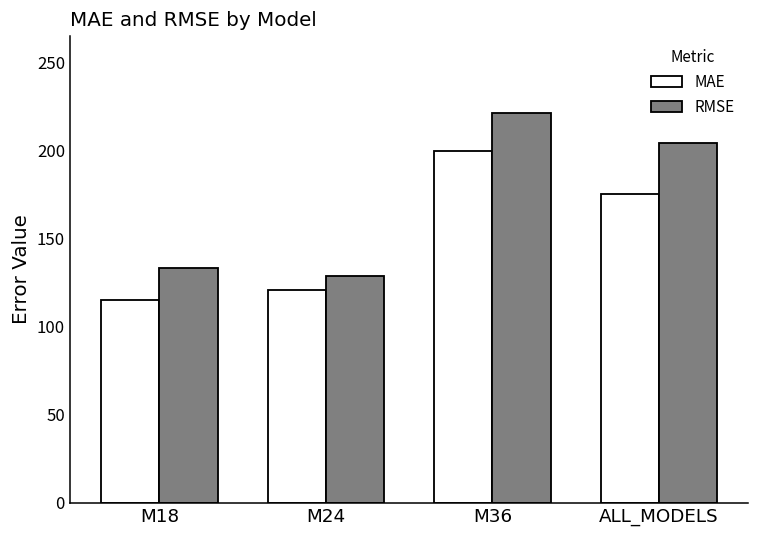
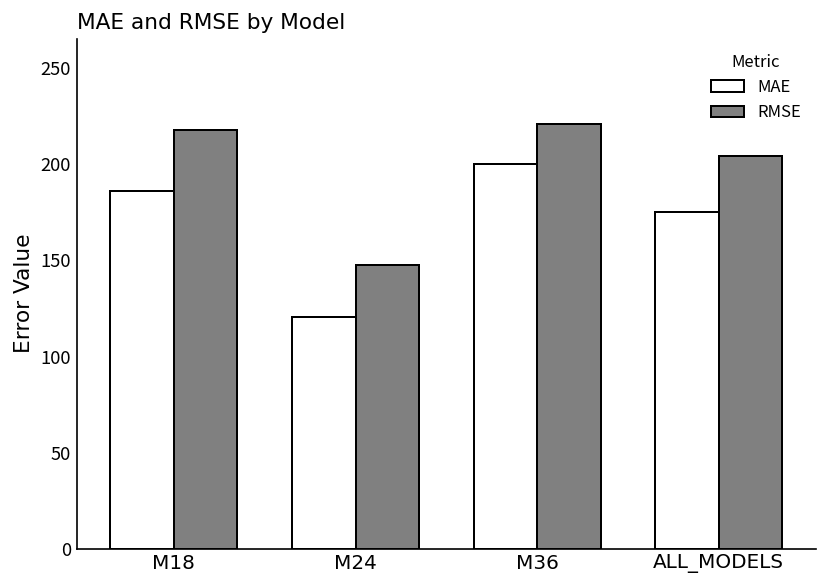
MAE, M18: 115 -> 186
RMSE, M18: 134 -> 218
RMSE, M24: 129 -> 148
